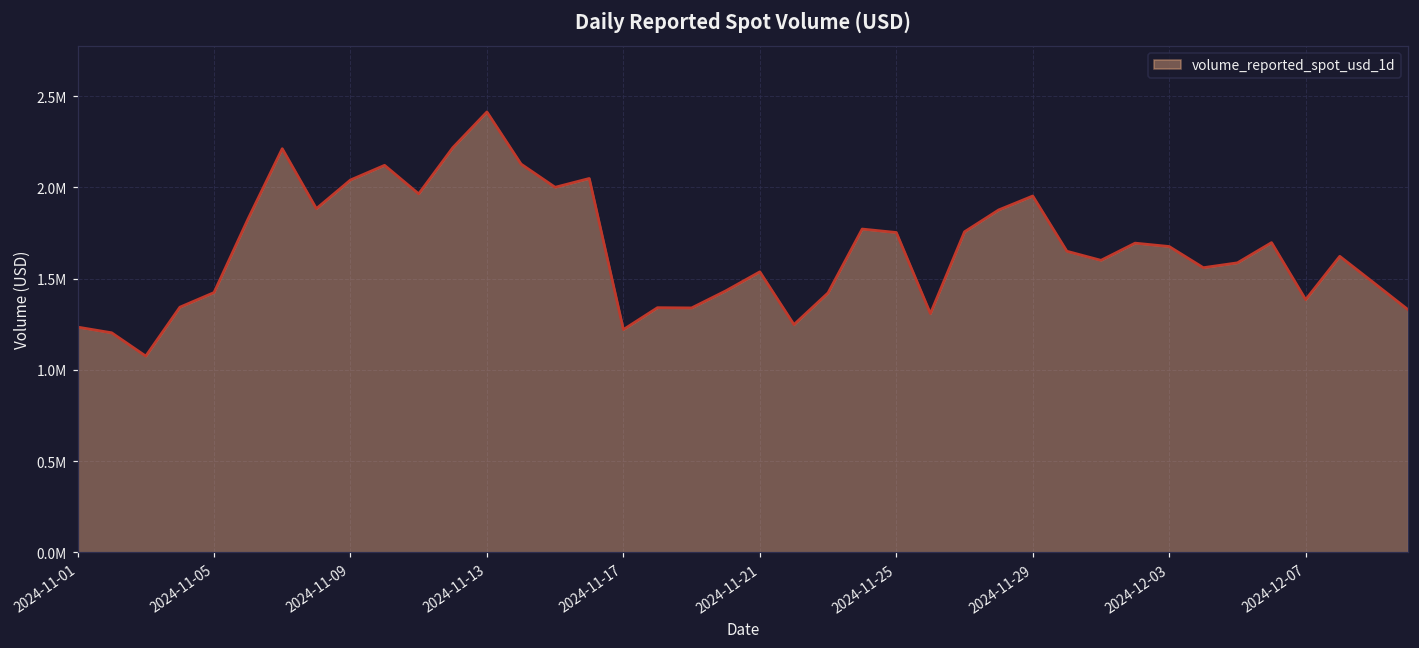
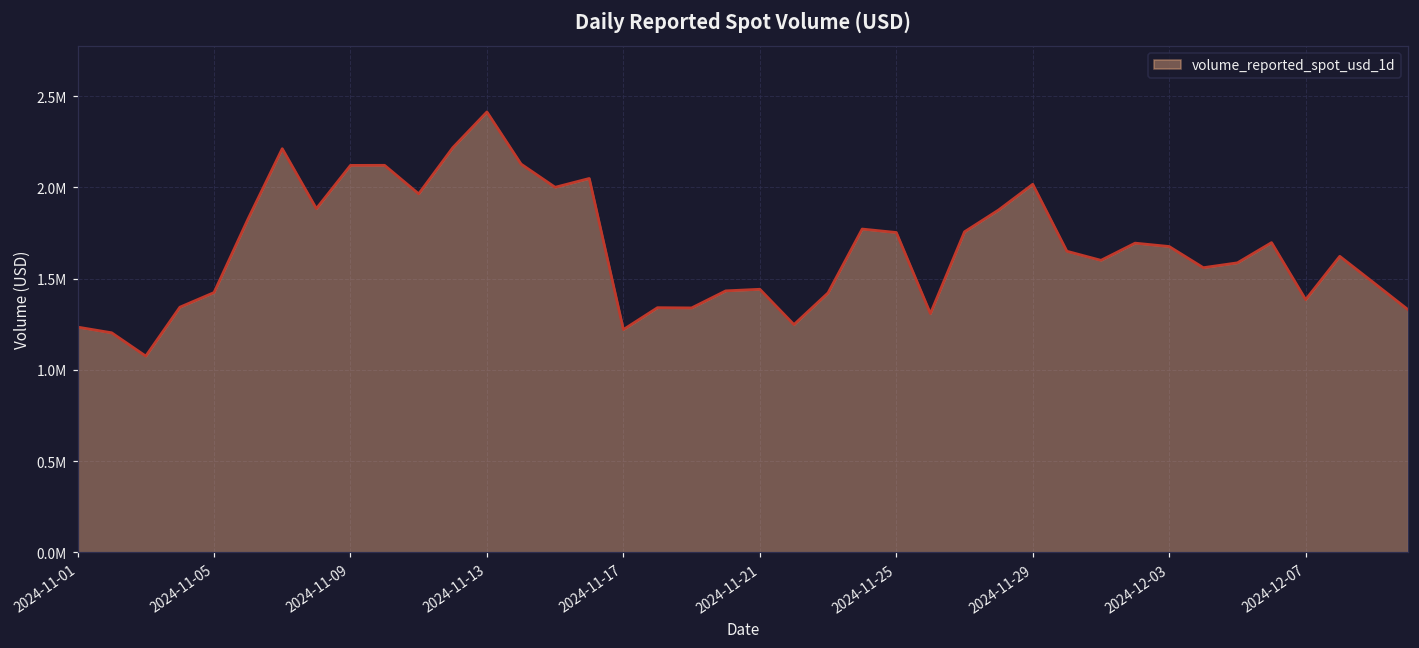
2024-11-09: 2040000 -> 2120000
2024-11-21: 1540000 -> 1440000
2024-11-29: 1950000 -> 2020000
